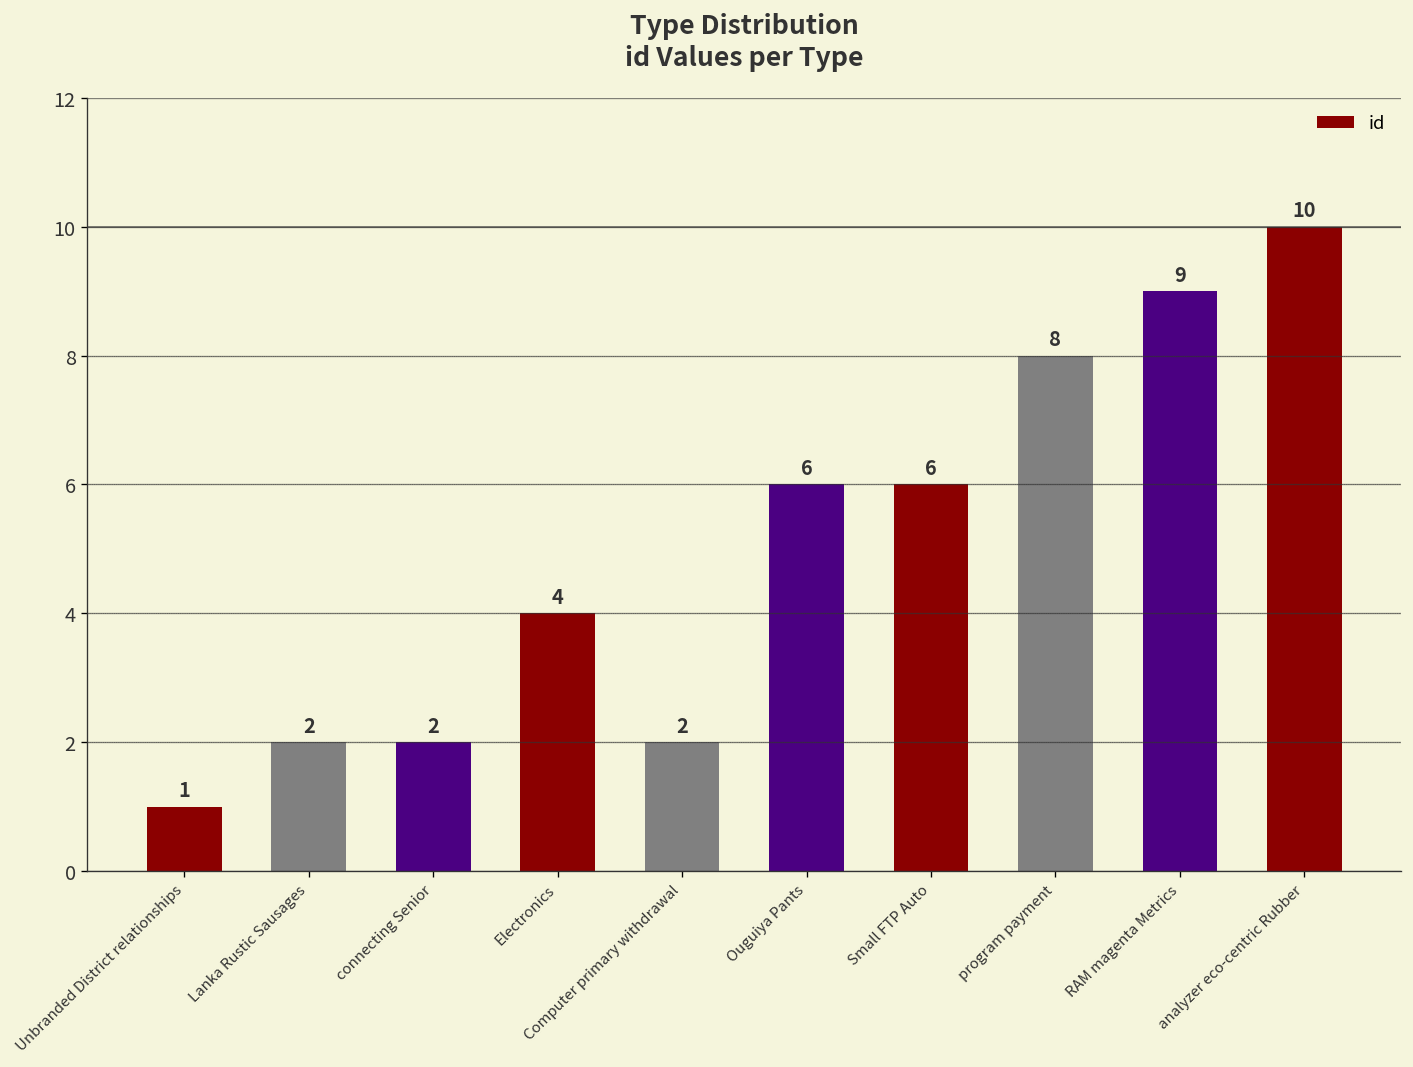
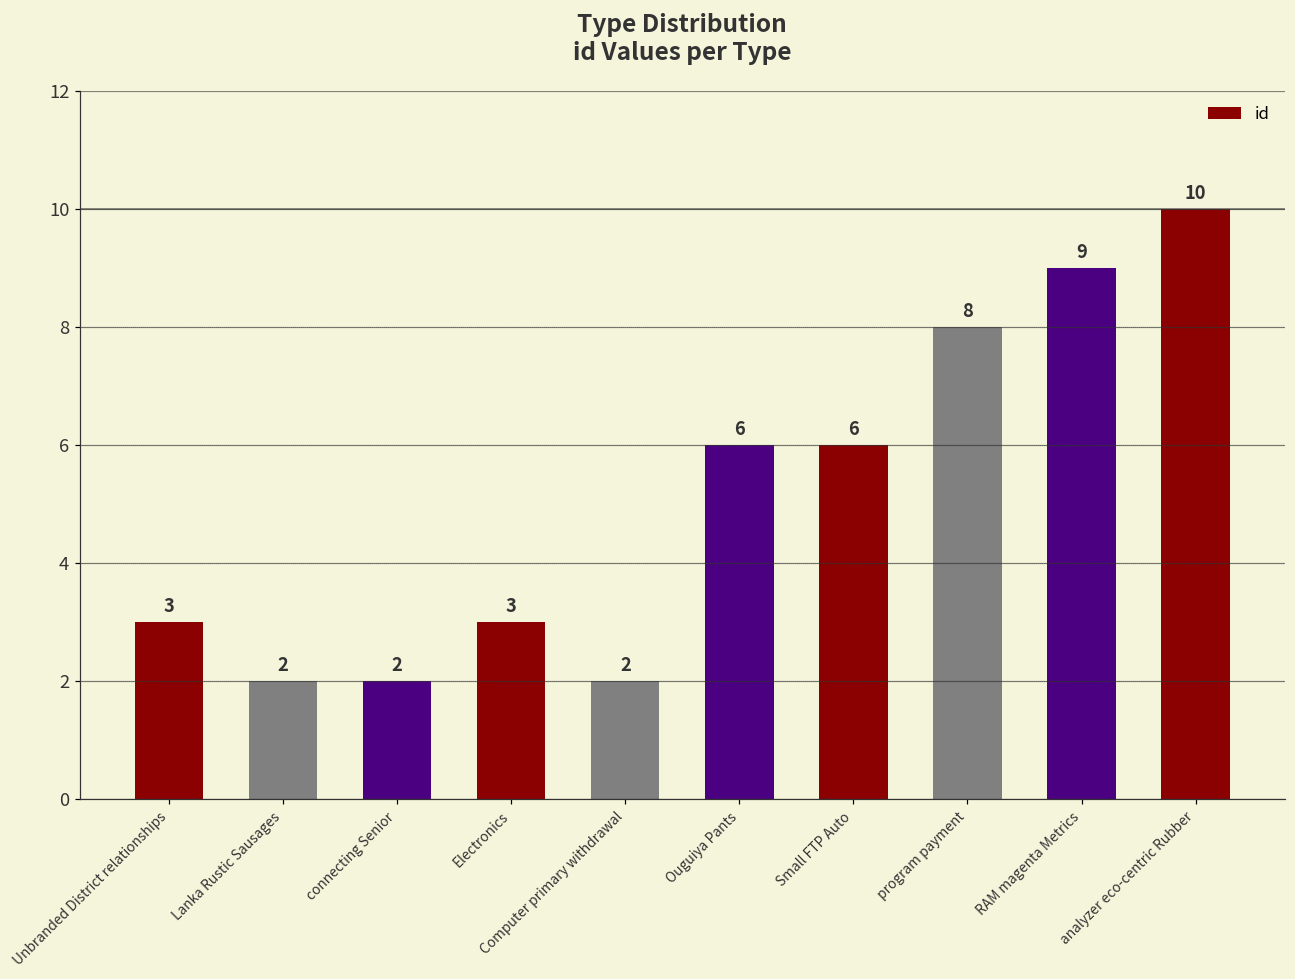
Unbranded District relationships: 1 -> 3
Electronics: 4 -> 3
